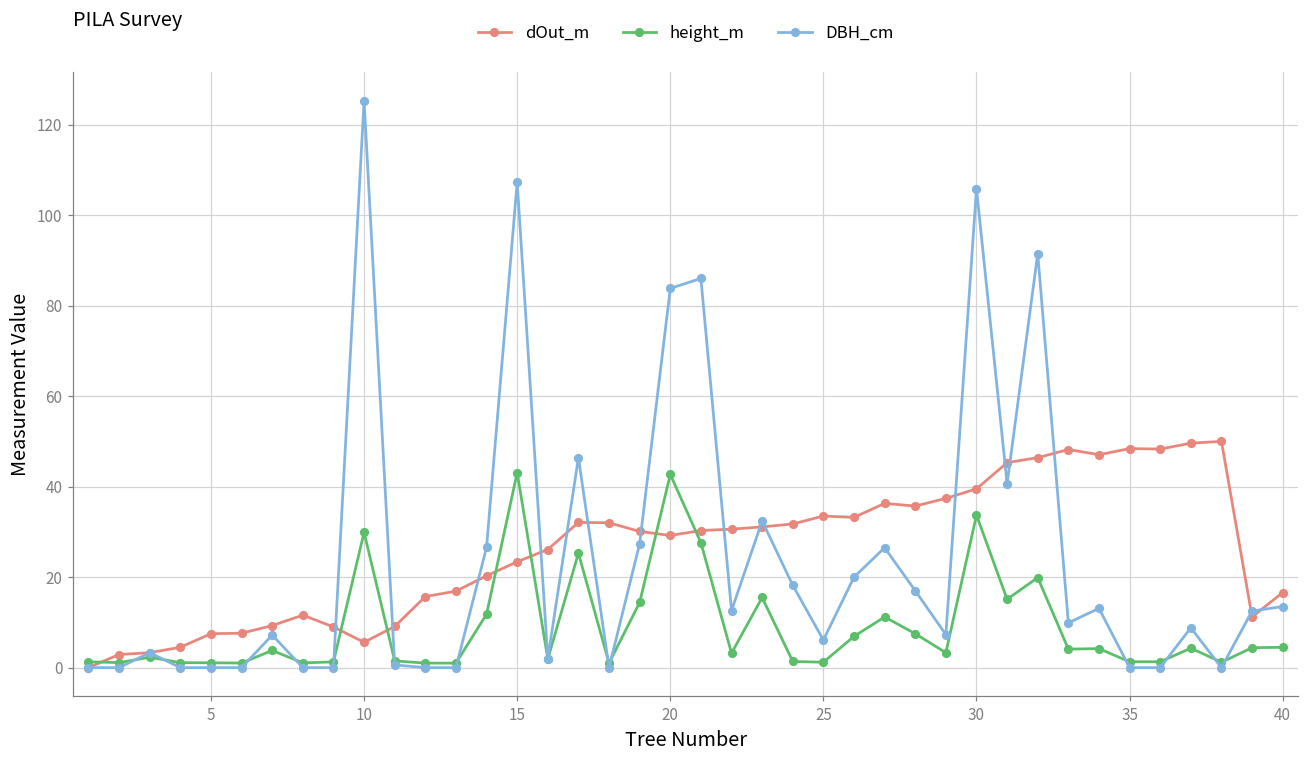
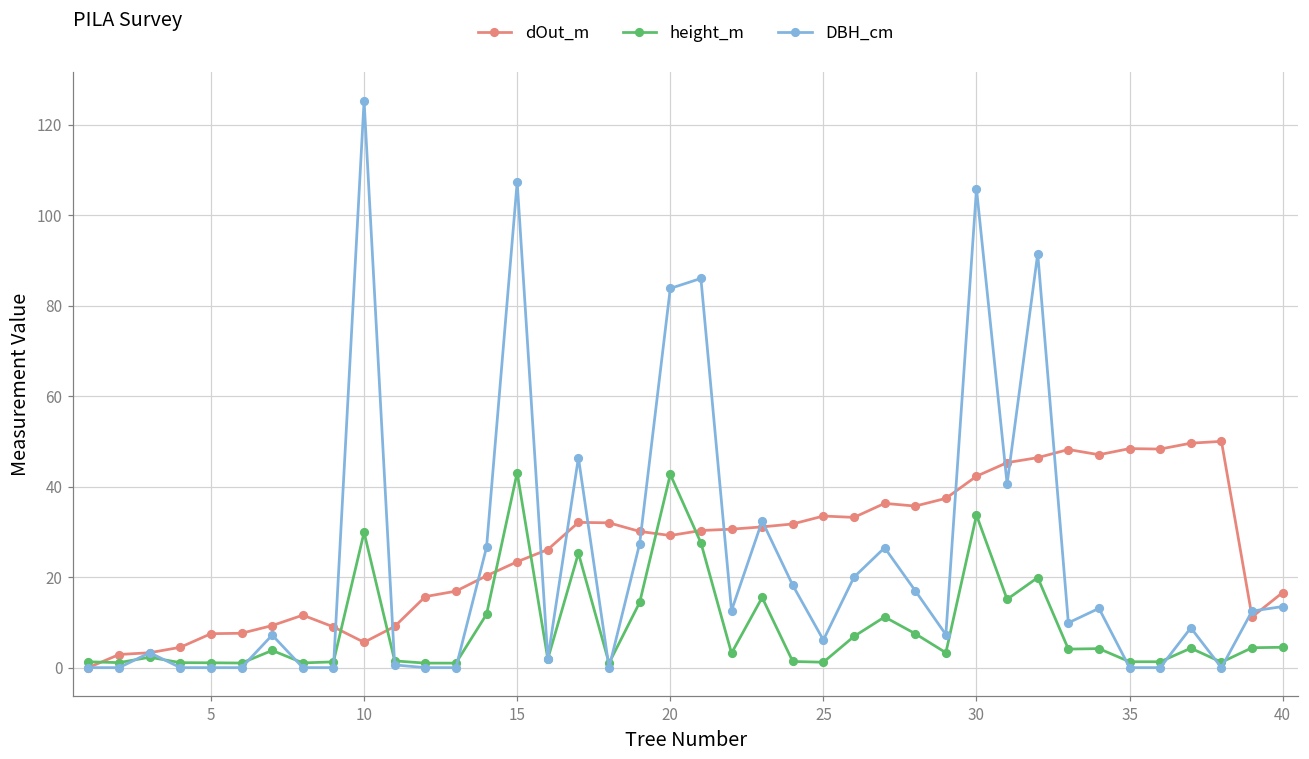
dOut_m, 30: 40 -> 42
